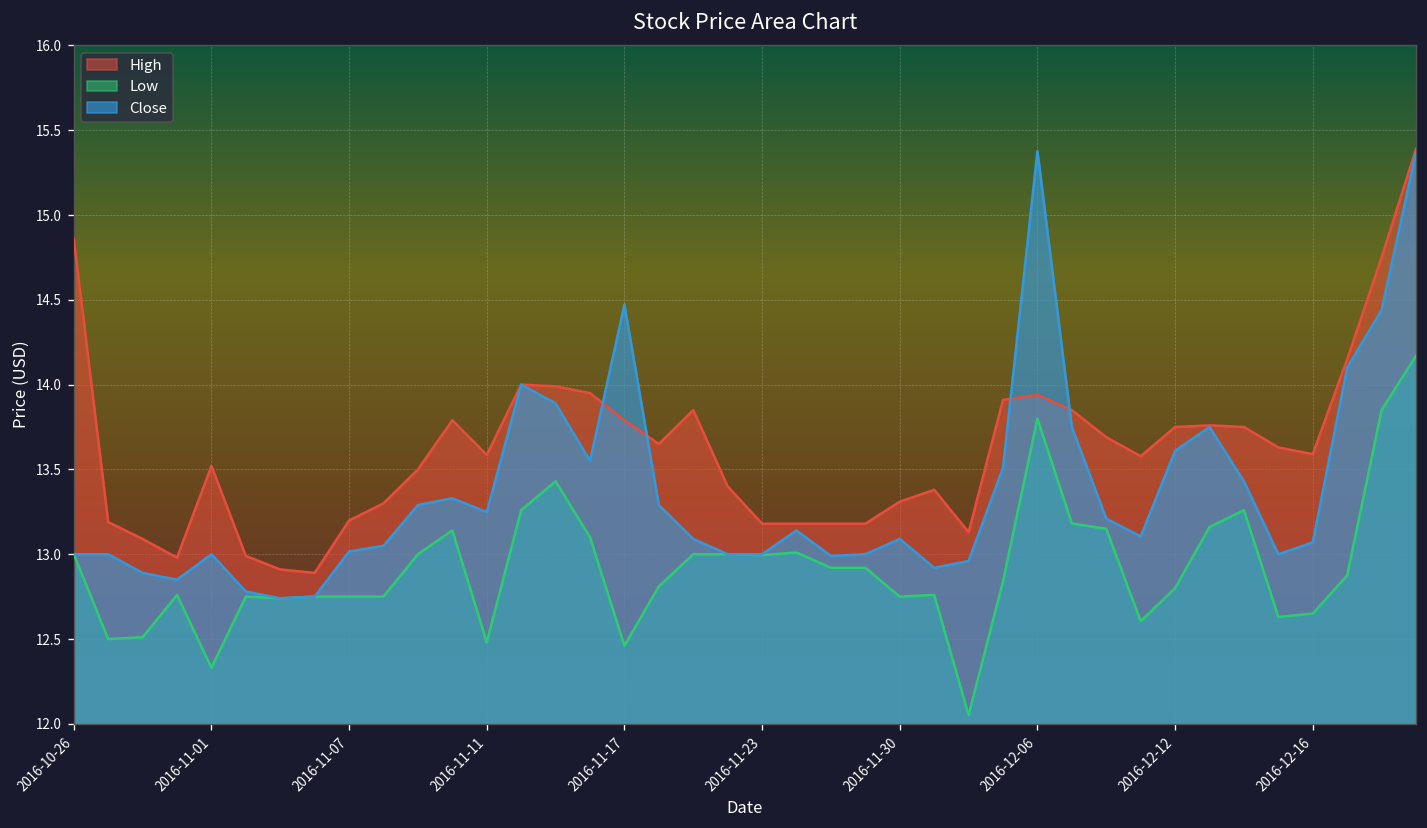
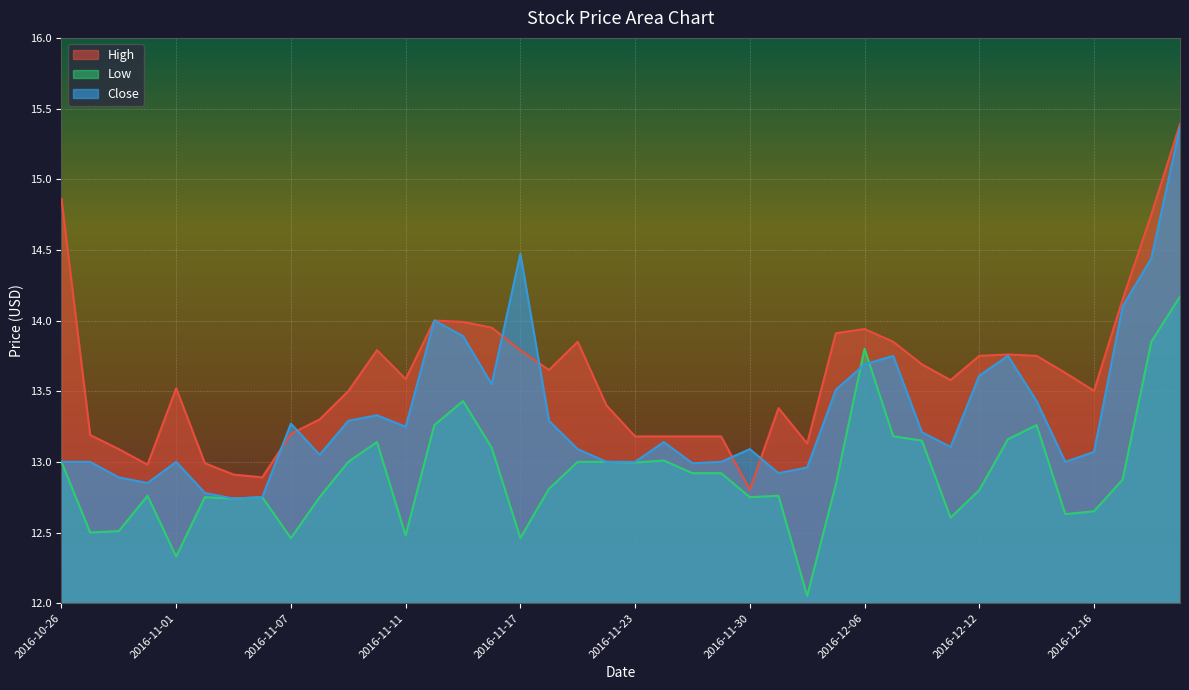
Low, 2016-11-07: 12.75 -> 12.46
Close, 2016-11-07: 13.02 -> 13.27
High, 2016-11-30: 13.31 -> 12.80
Close, 2016-12-06: 15.38 -> 13.69
High, 2016-12-16: 13.59 -> 13.50
